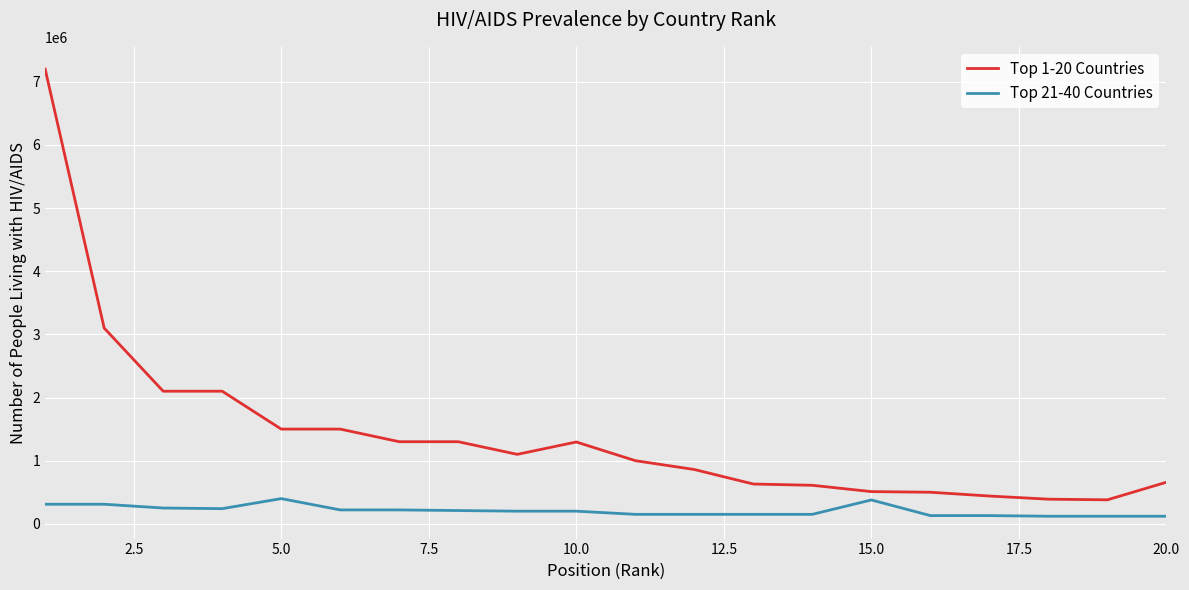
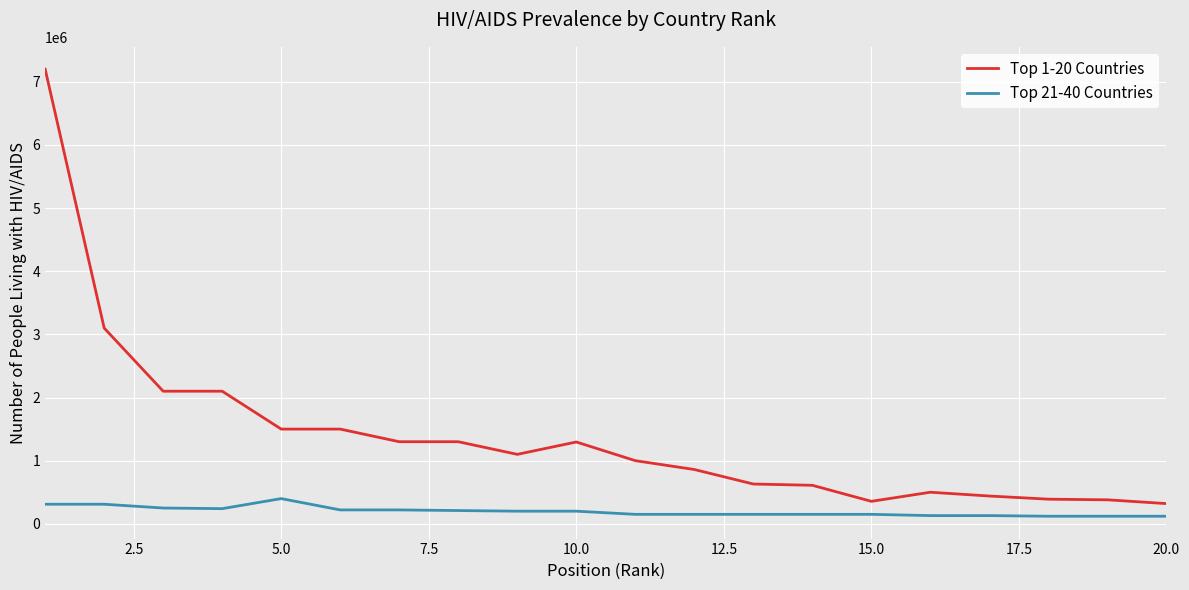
Top 1-20 Countries, 15.0: 500000 -> 400000
Top 21-40 Countries, 15.0: 400000 -> 200000
Top 1-20 Countries, 20.0: 700000 -> 300000
